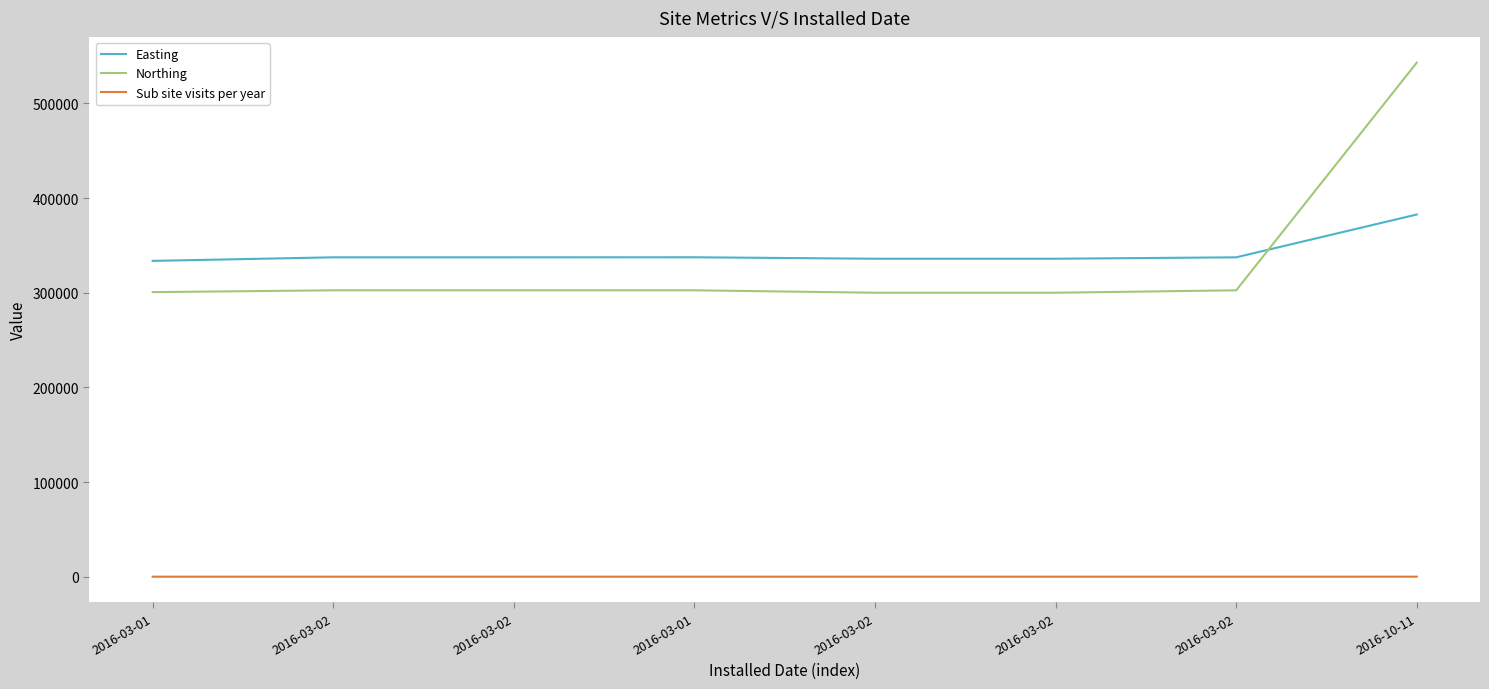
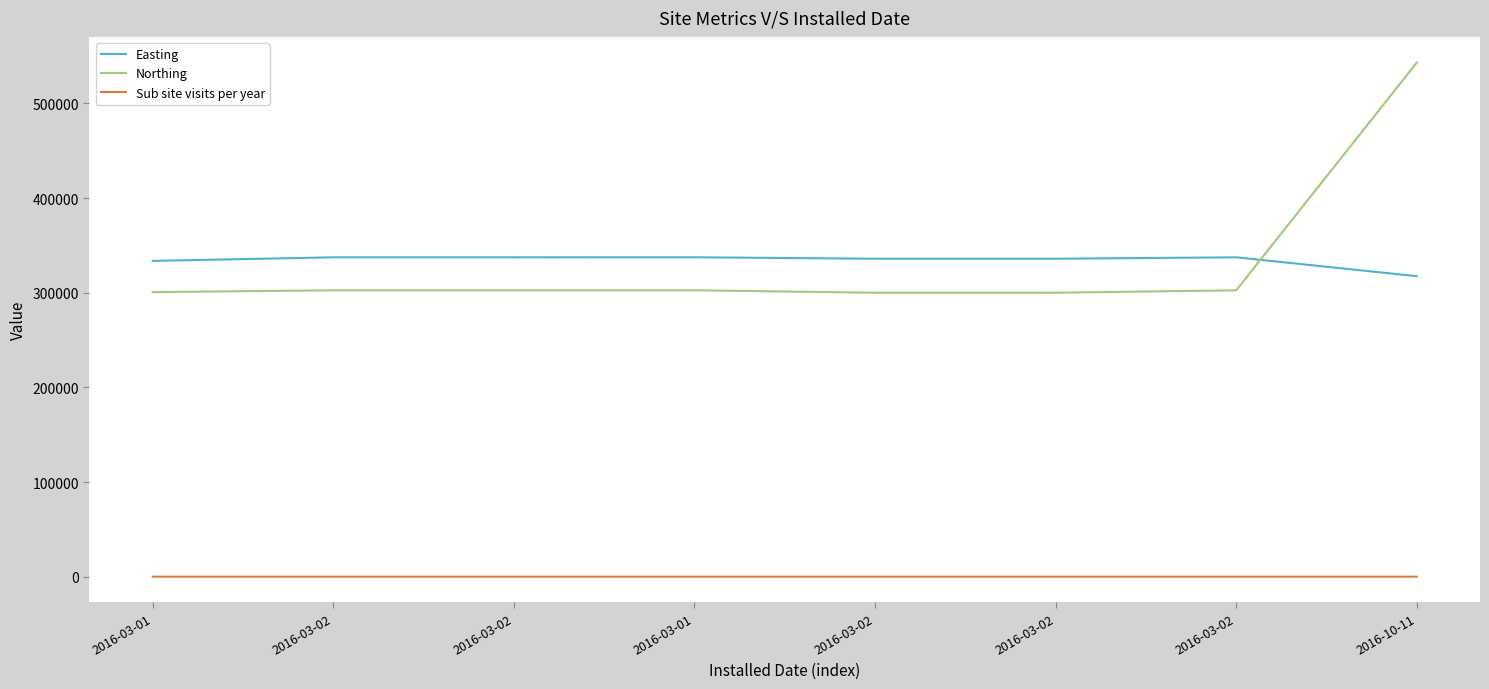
Easting, 2016-10-11: 380000 -> 320000
